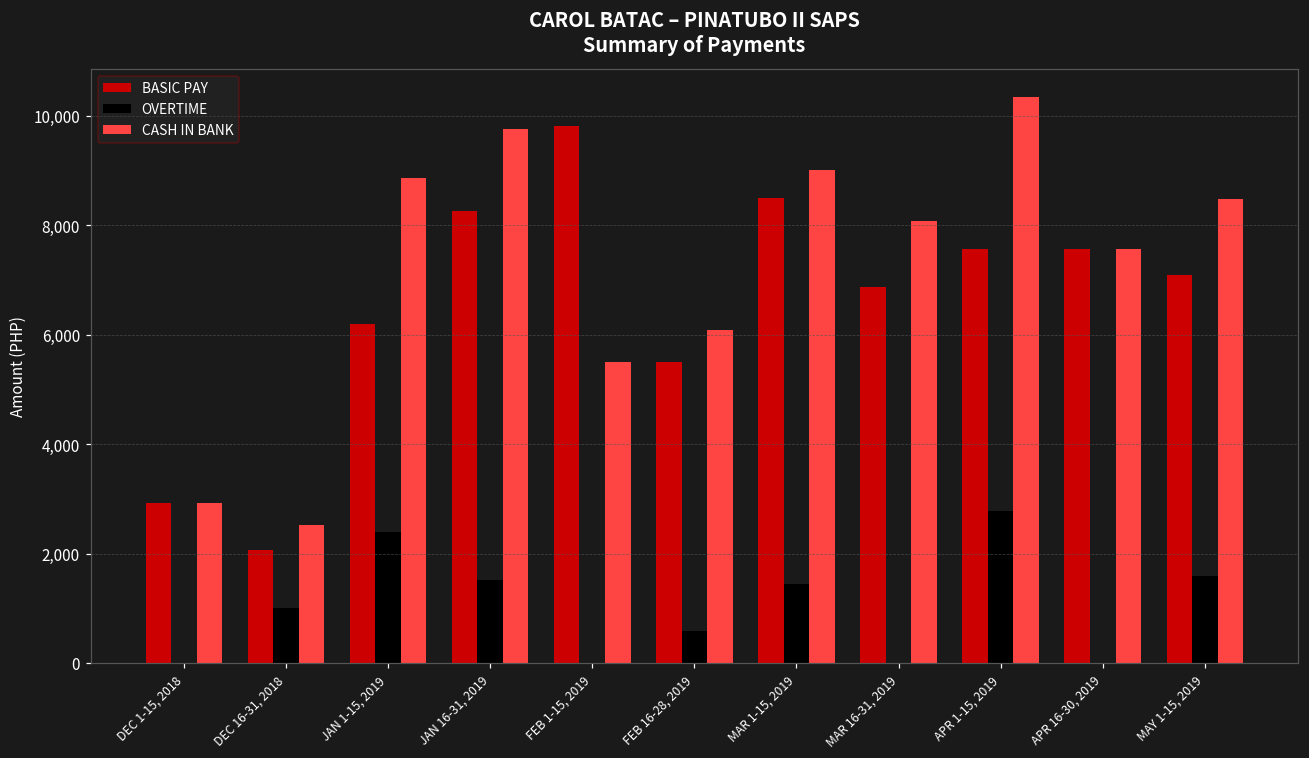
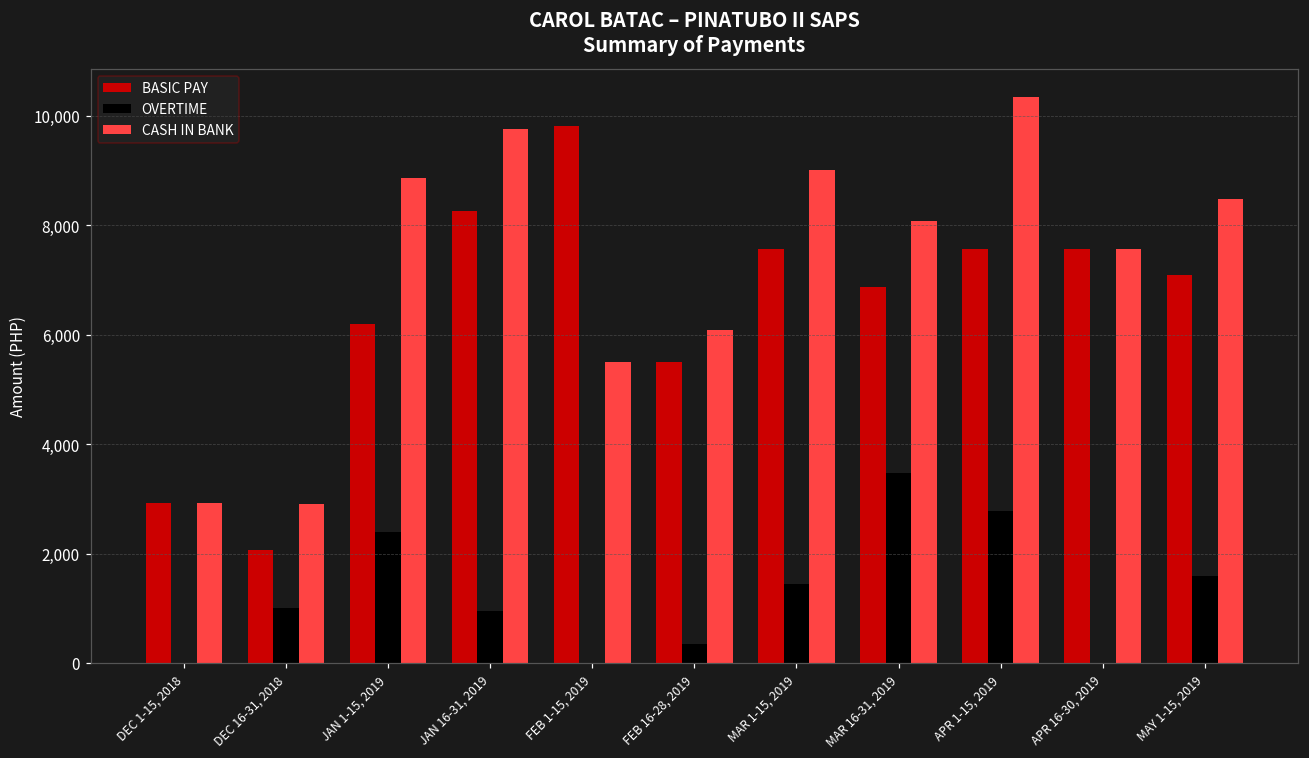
CASH IN BANK, DEC 16-31, 2018: 2,500 -> 2,900
OVERTIME, JAN 16-31, 2019: 1,500 -> 1,000
OVERTIME, FEB 16-28, 2019: 600 -> 300
BASIC PAY, MAR 1-15, 2019: 8,500 -> 7,600
OVERTIME, MAR 16-31, 2019: 0 -> 3,500
